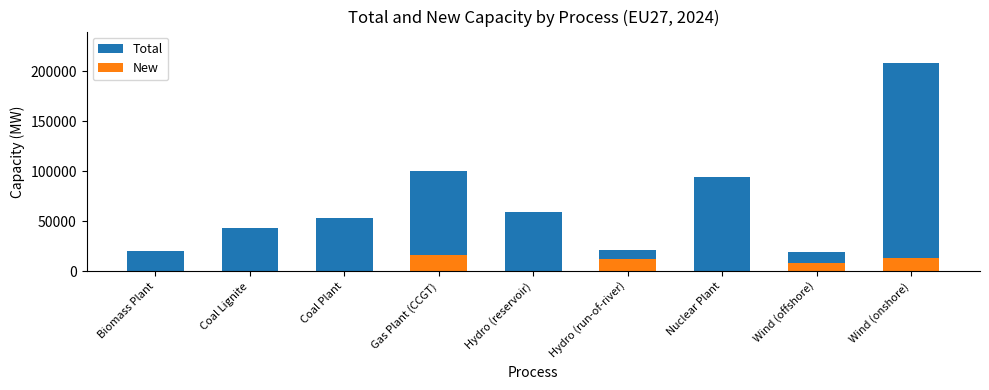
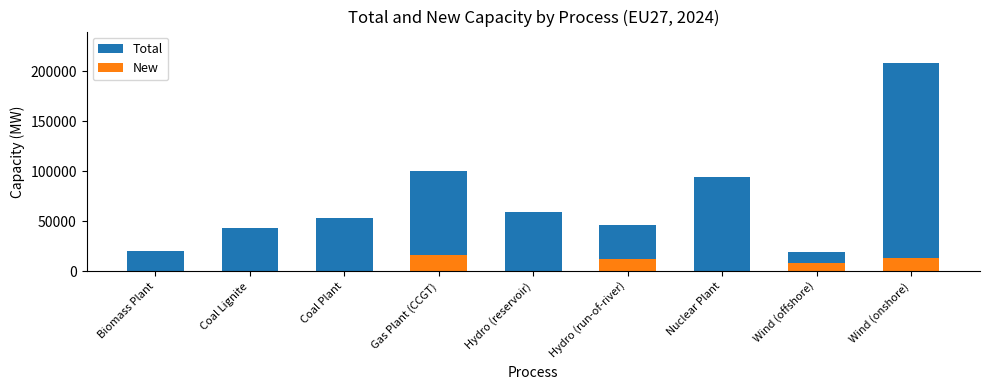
Total, Hydro (run-of-river): 20000 -> 50000
